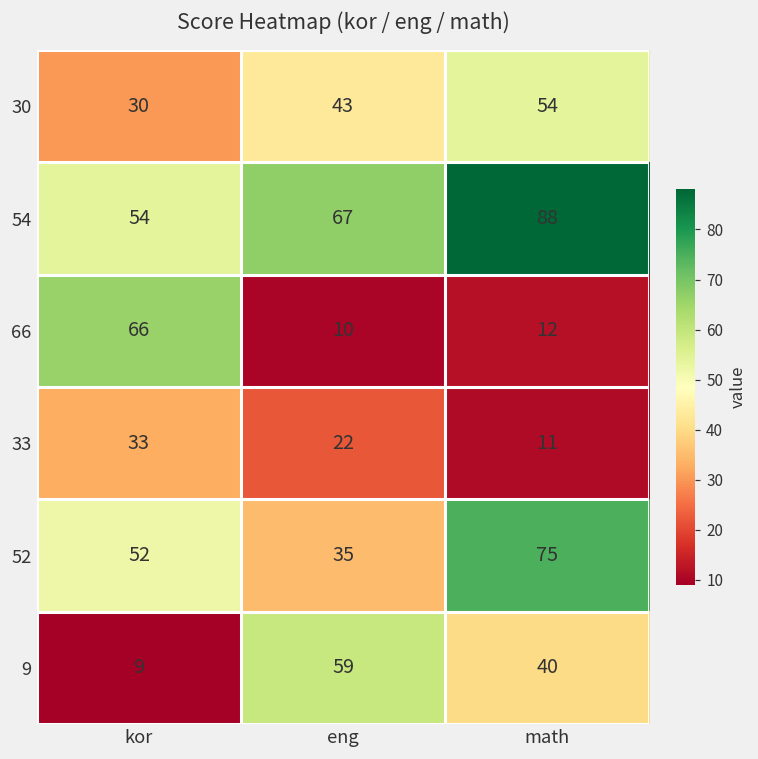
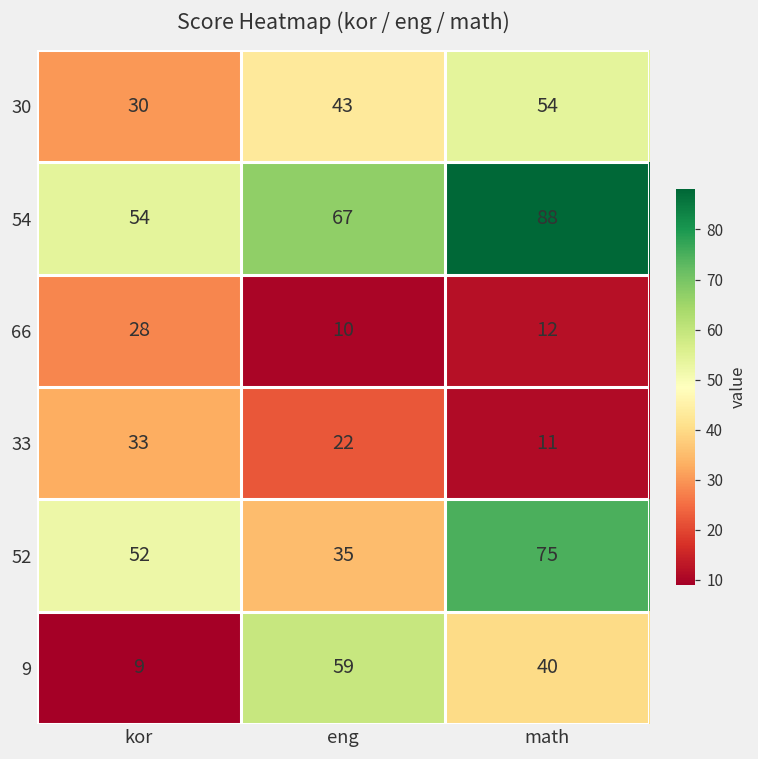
66, kor: 66 -> 28
